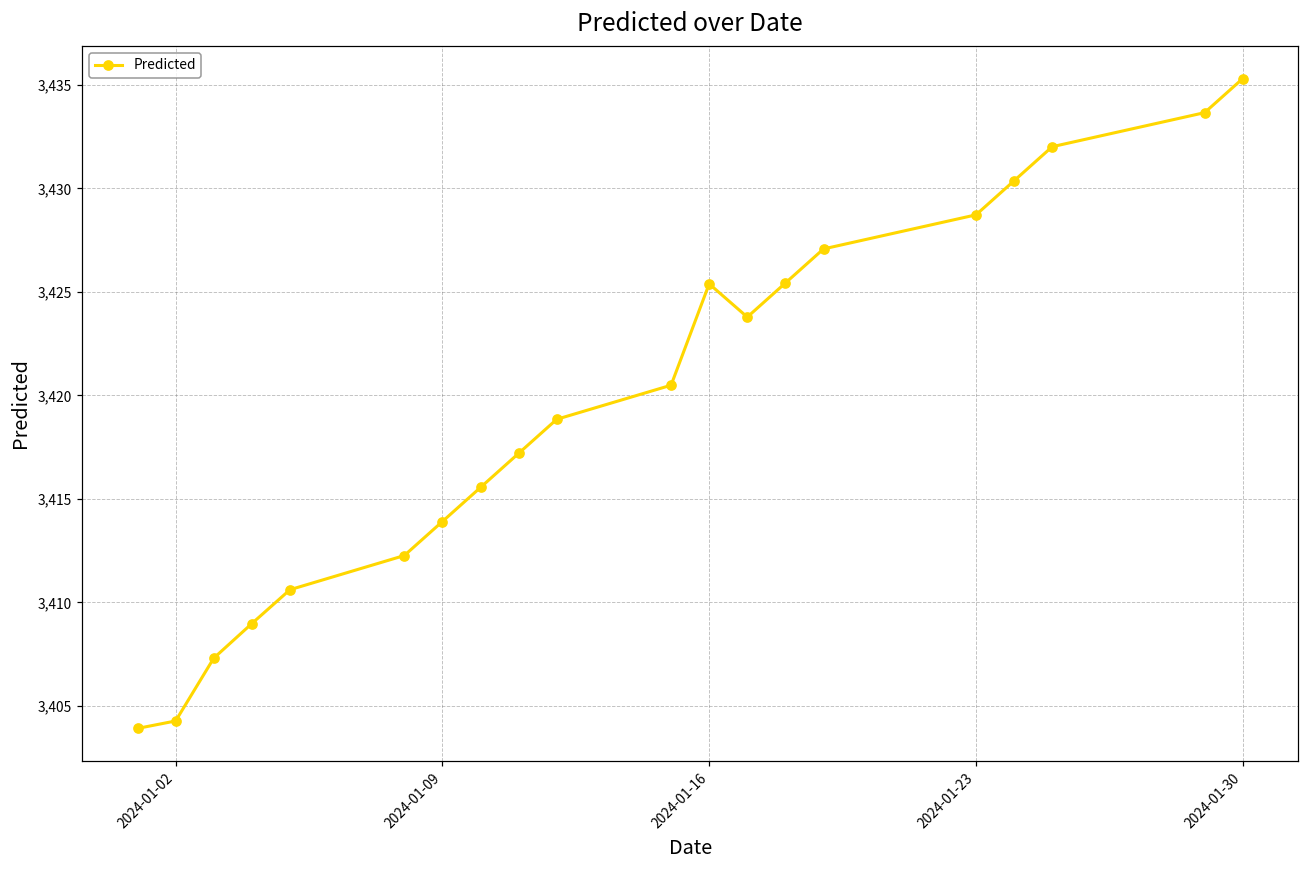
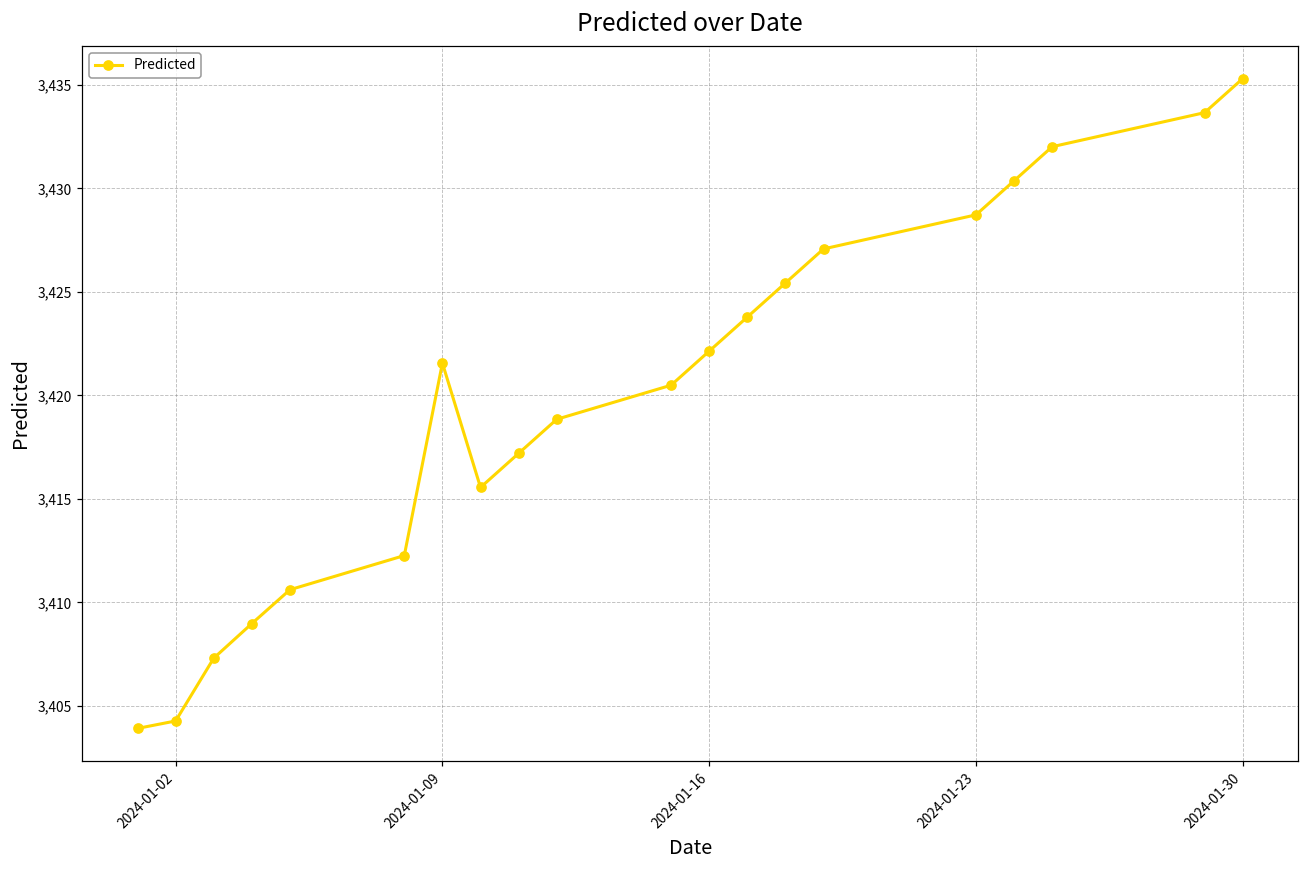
2024-01-09: 3,413.9 -> 3,421.6
2024-01-16: 3,425.4 -> 3,422.1
